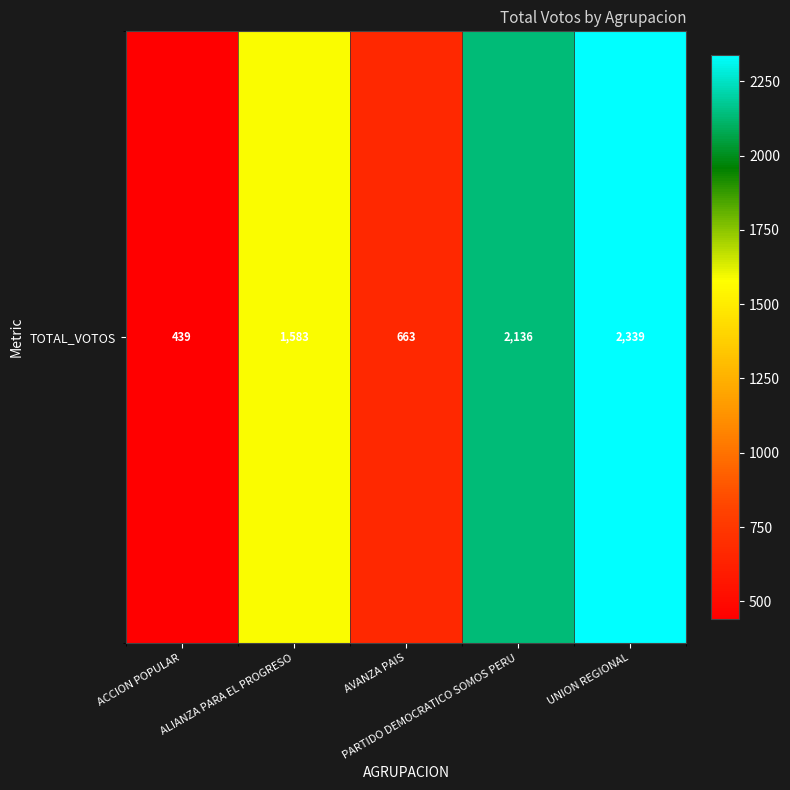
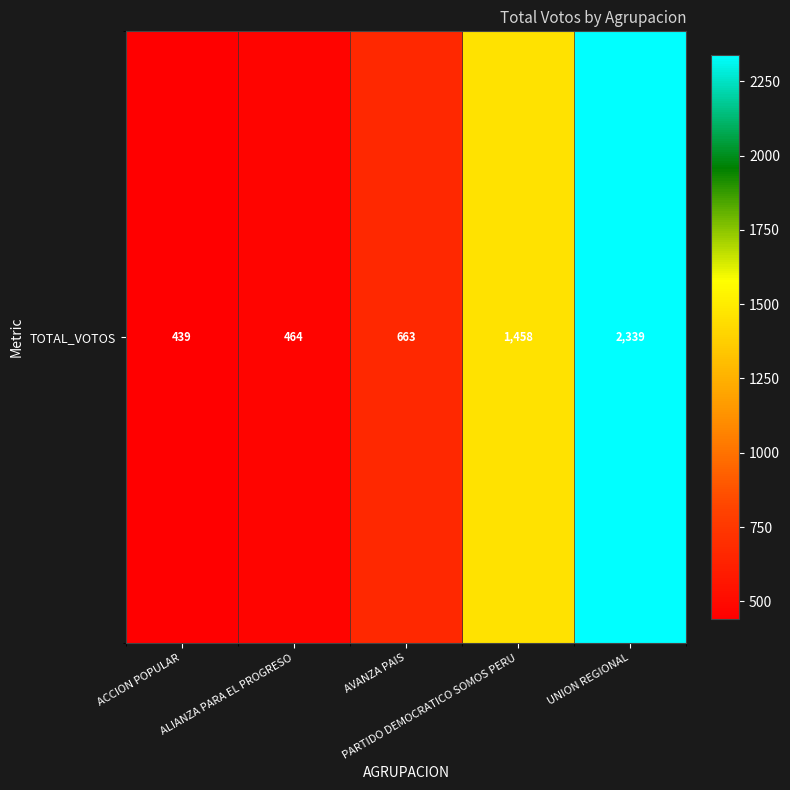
TOTAL_VOTOS, ALIANZA PARA EL PROGRESO: 1,583 -> 464
TOTAL_VOTOS, PARTIDO DEMOCRATICO SOMOS PERU: 2,136 -> 1,458
